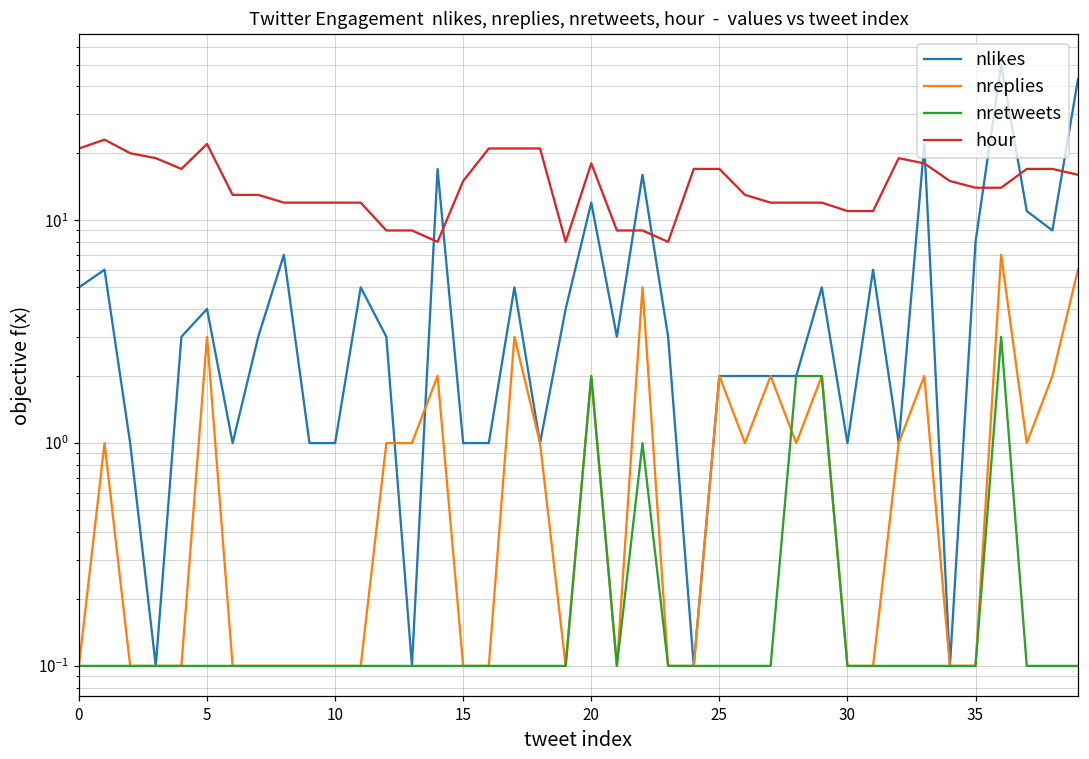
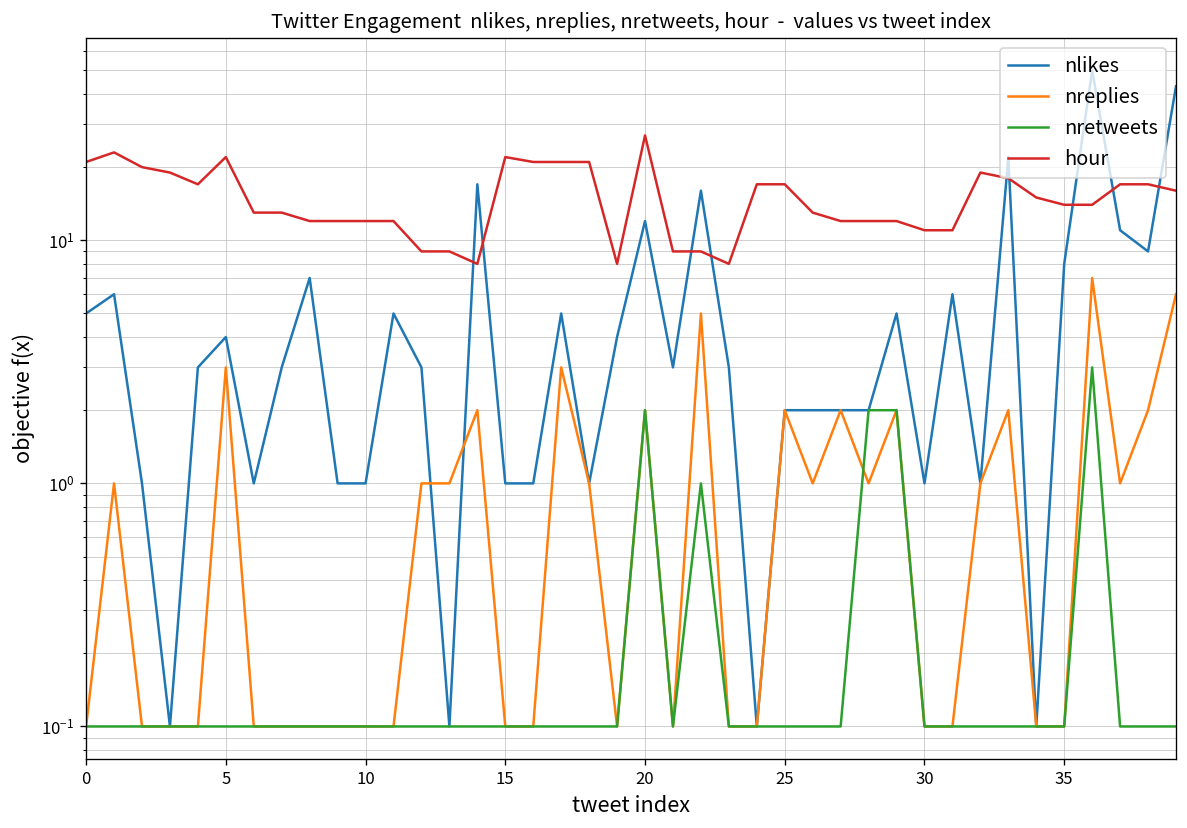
hour, 15: 15 -> 22
hour, 20: 18 -> 27
